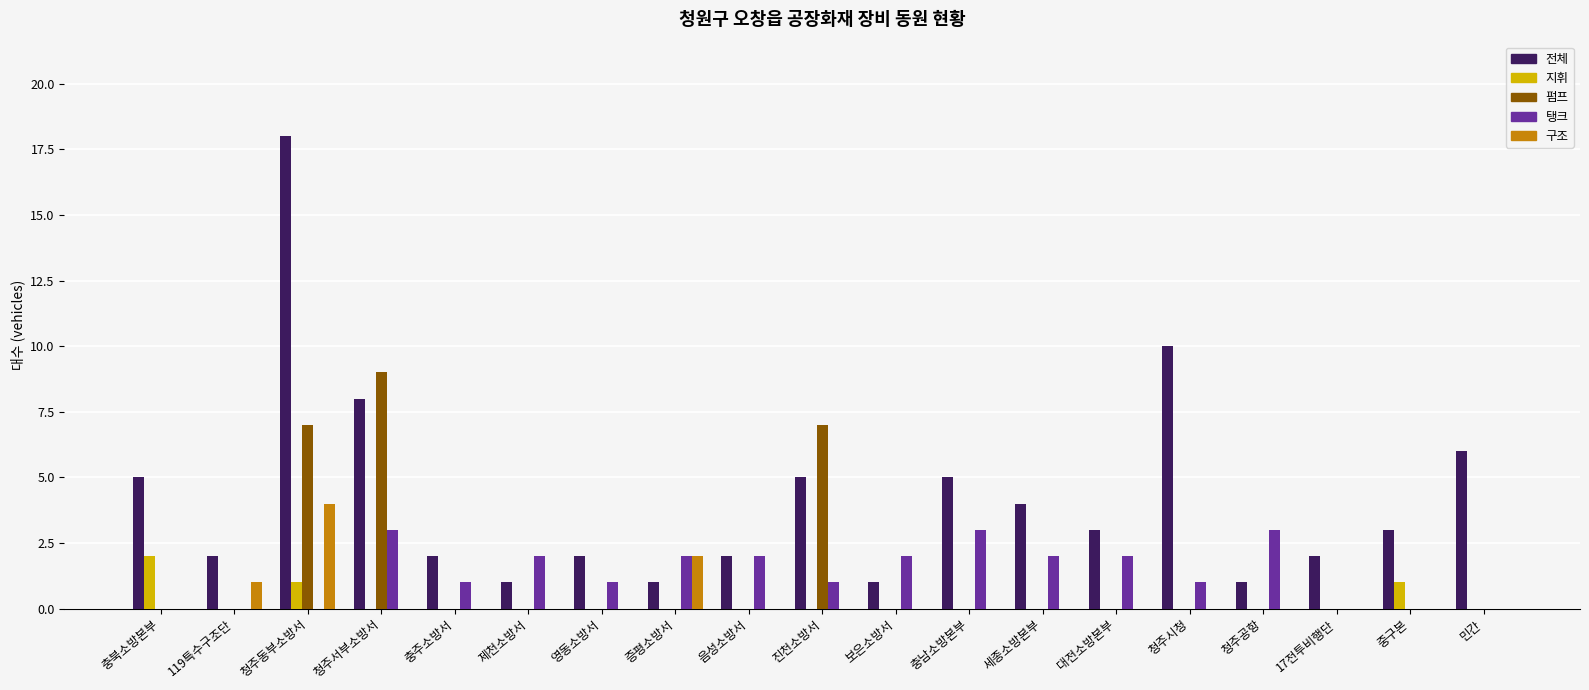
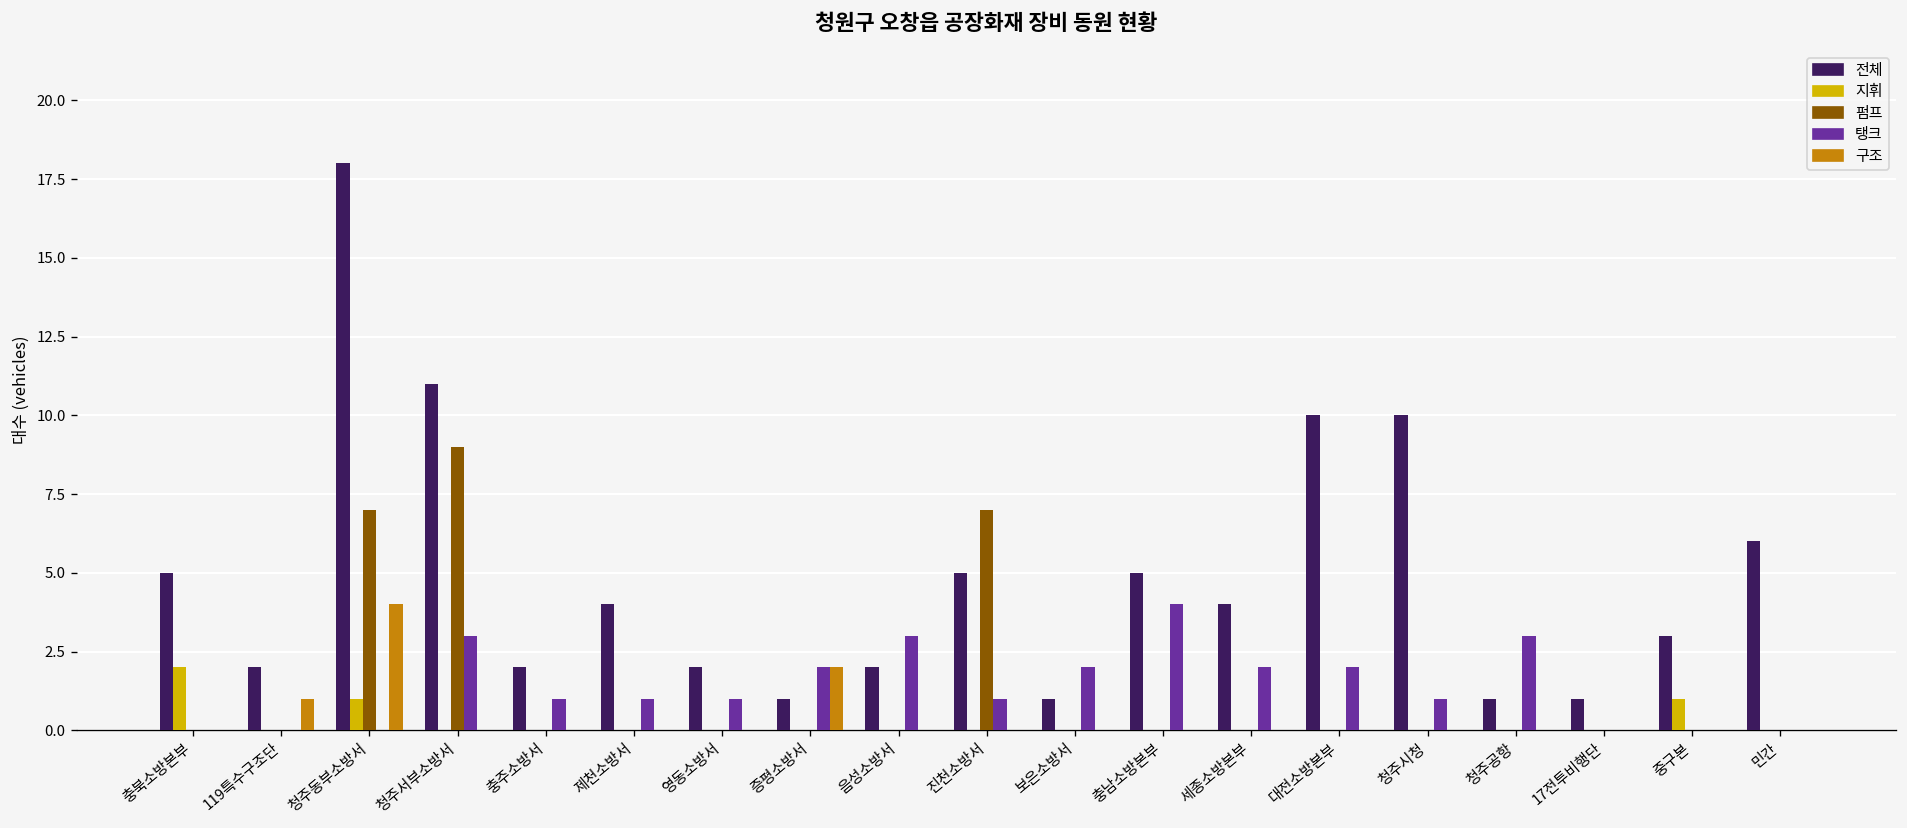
전체, 청주서부소방서: 8 -> 11
전체, 제천소방서: 1 -> 4
탱크, 제천소방서: 2 -> 1
탱크, 음성소방서: 2 -> 3
탱크, 충남소방본부: 3 -> 4
전체, 대전소방본부: 3 -> 10
전체, 17전투비행단: 2 -> 1
